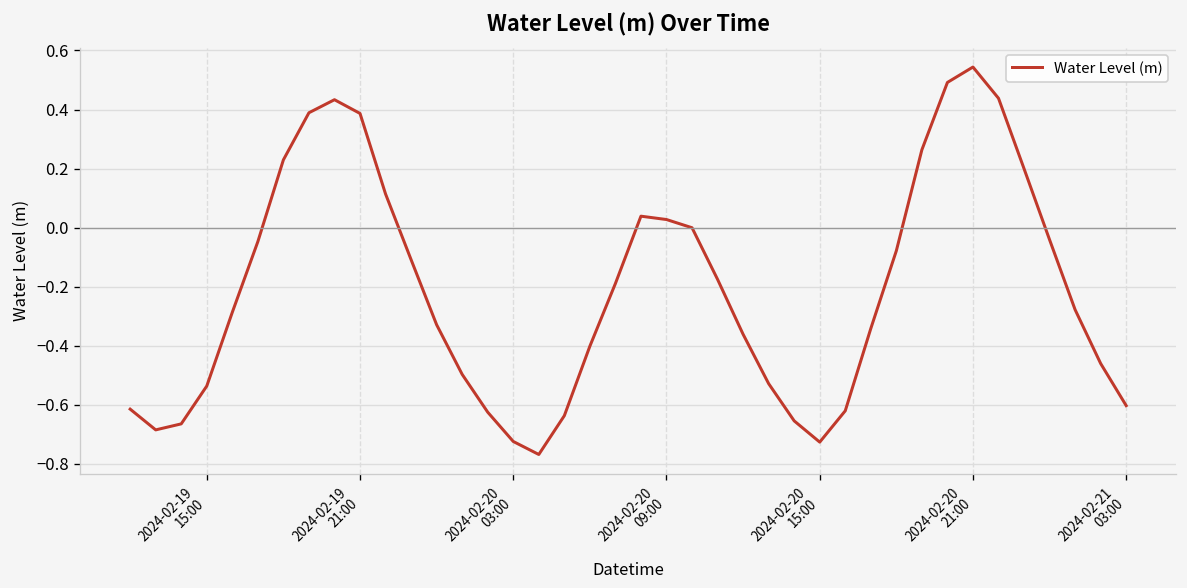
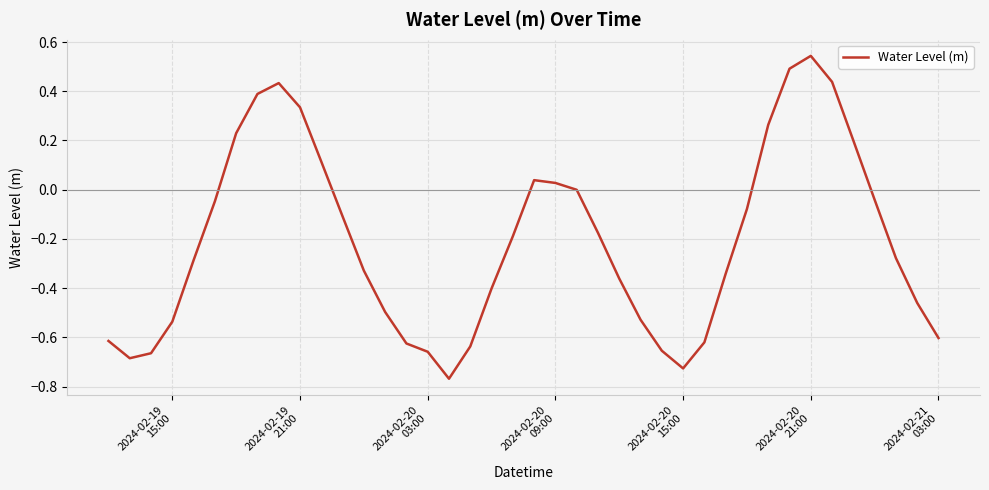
2024-02-19 21:00: 0.39 -> 0.33
2024-02-20 03:00: -0.72 -> -0.66
